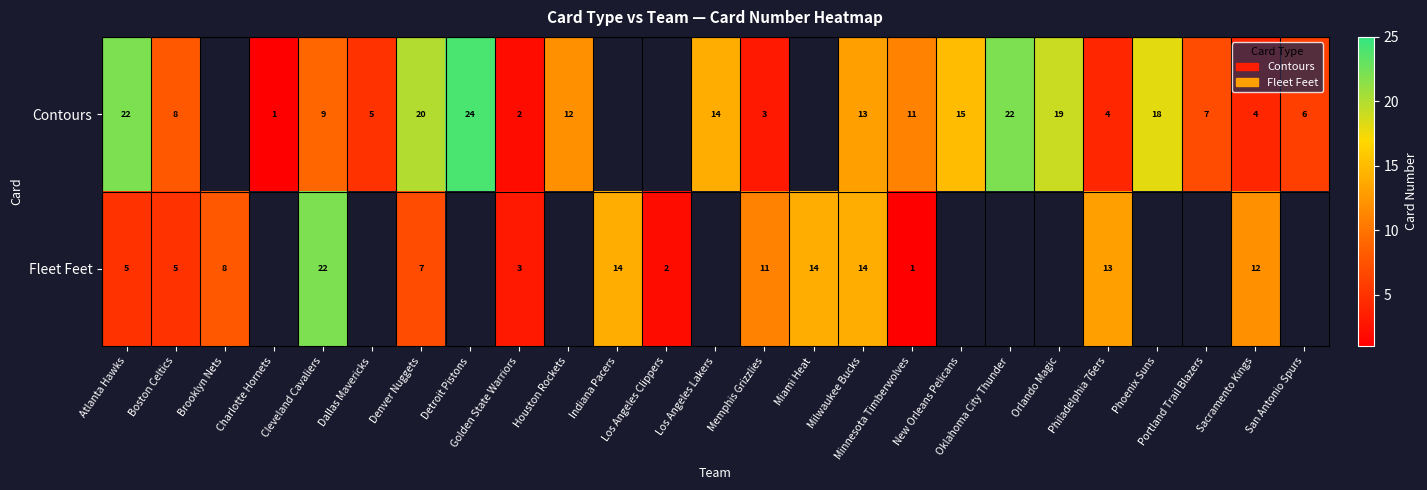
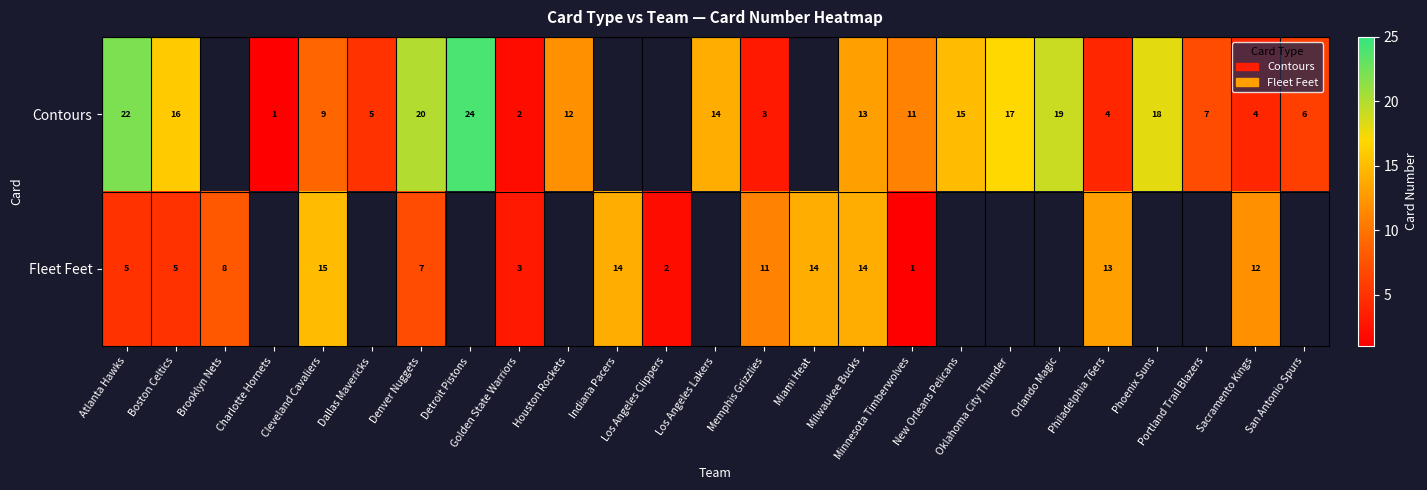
Contours, Boston Celtics: 8 -> 16
Contours, Oklahoma City Thunder: 22 -> 17
Fleet Feet, Cleveland Cavaliers: 22 -> 15
